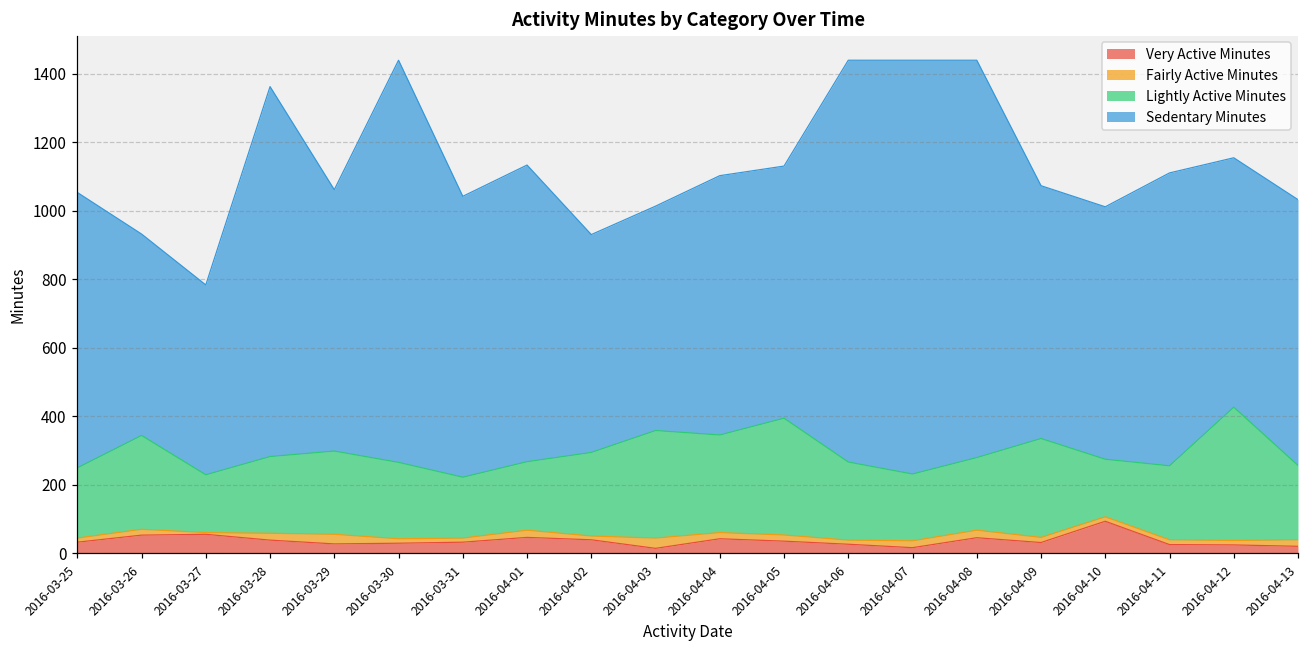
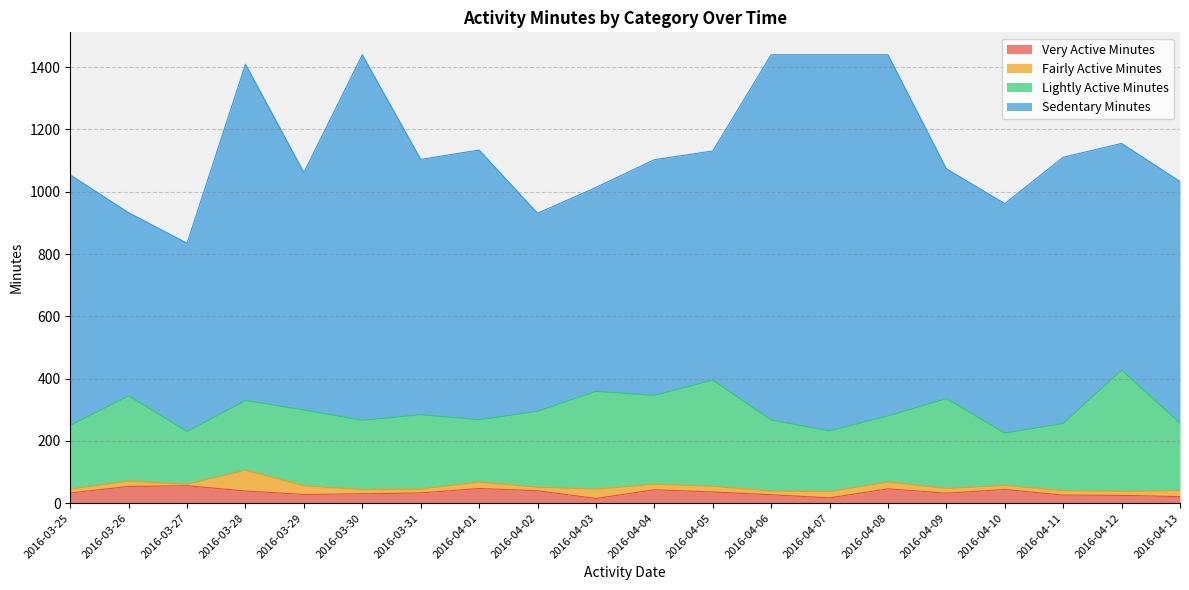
Sedentary Minutes, 2016-03-27: 550 -> 610
Fairly Active Minutes, 2016-03-28: 20 -> 70
Lightly Active Minutes, 2016-03-31: 180 -> 240
Very Active Minutes, 2016-04-10: 90 -> 40
